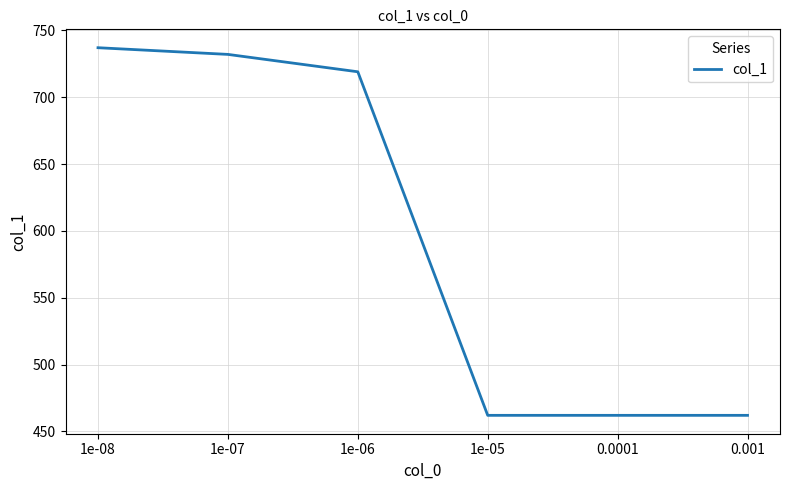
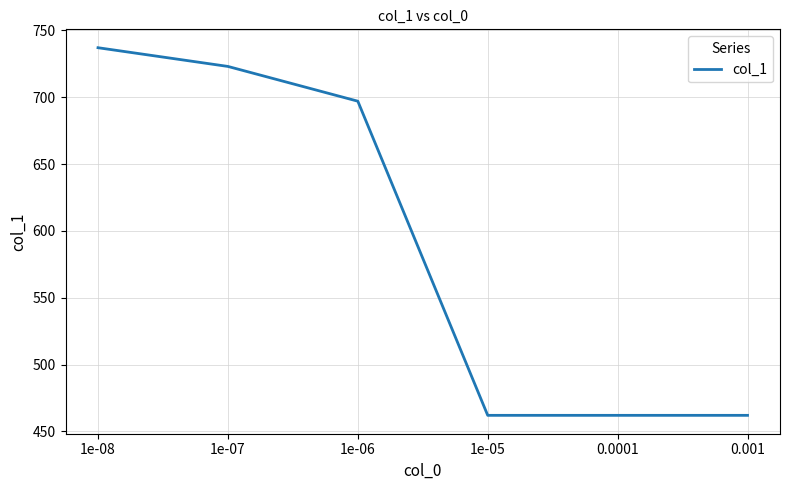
1e-07: 732 -> 723
1e-06: 719 -> 697
